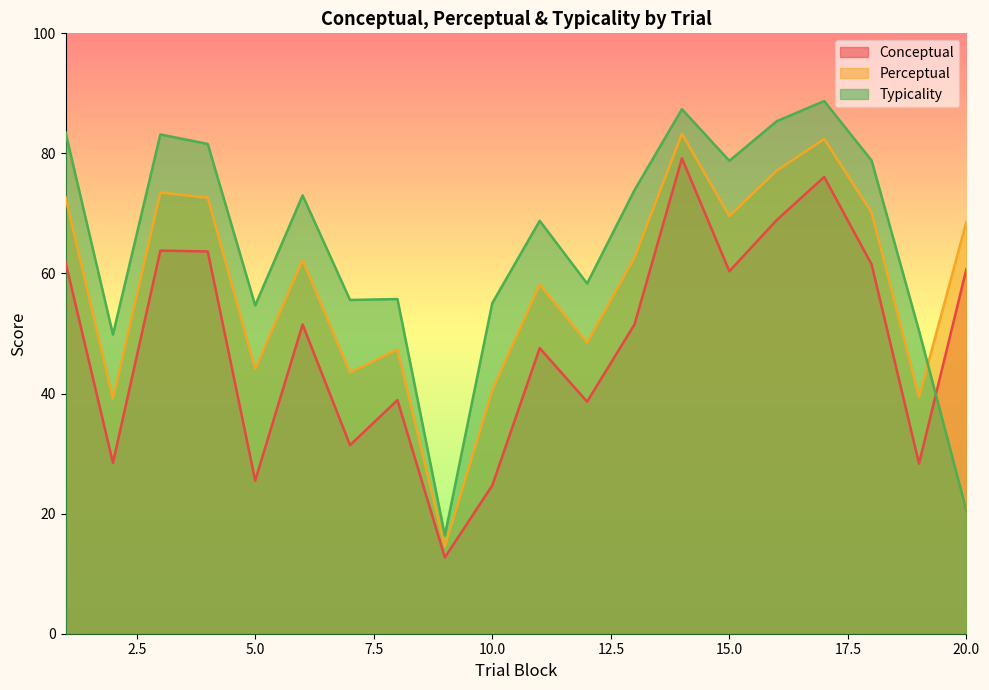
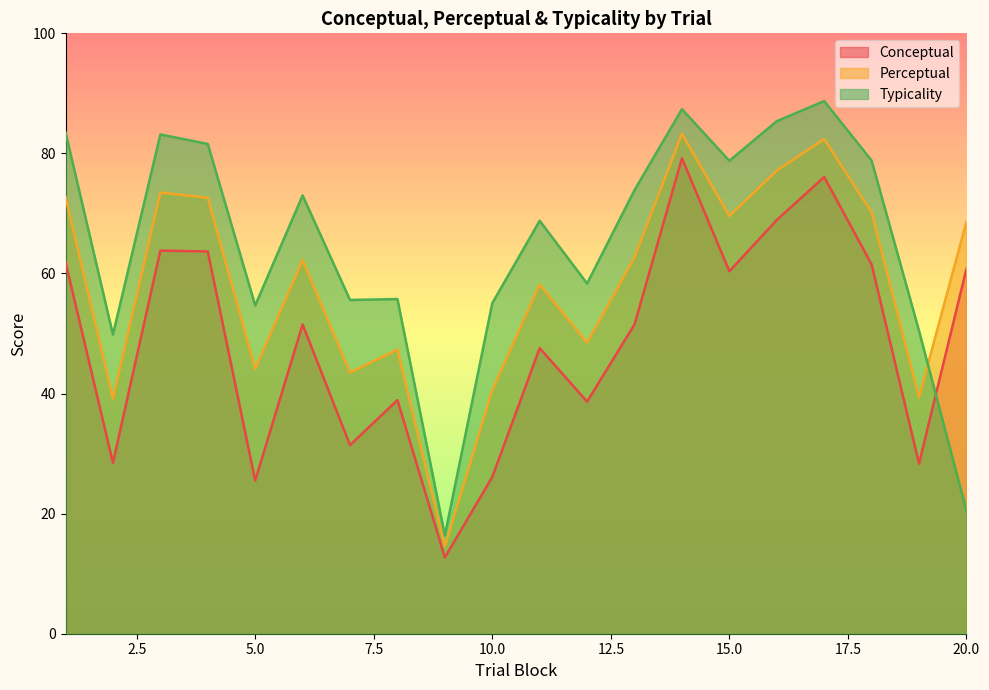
Conceptual, 10.0: 25 -> 26
